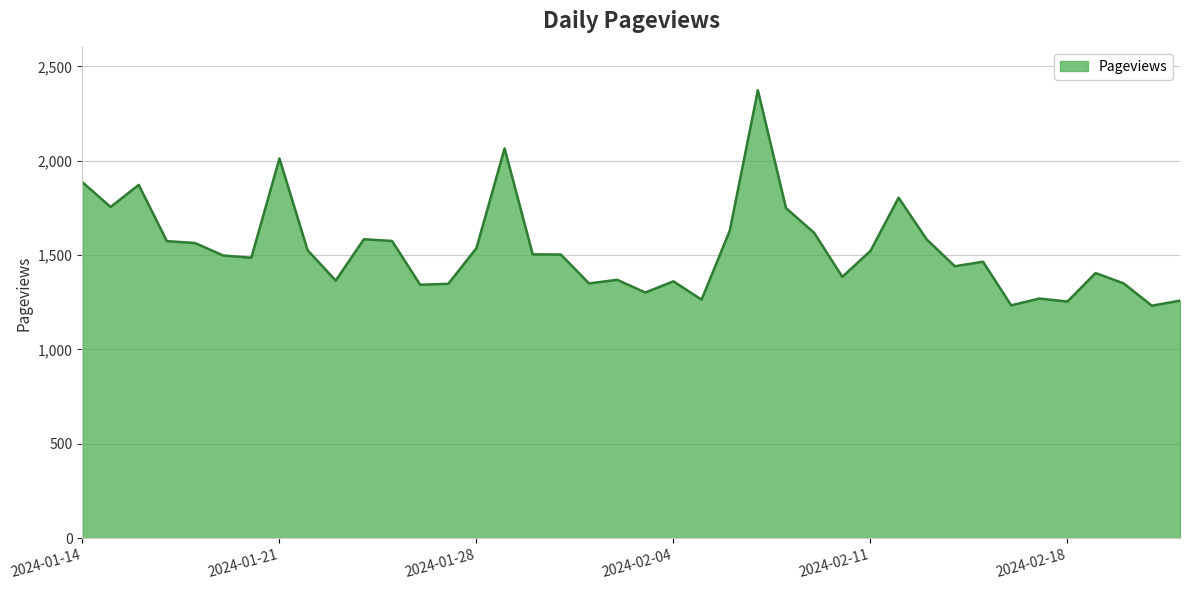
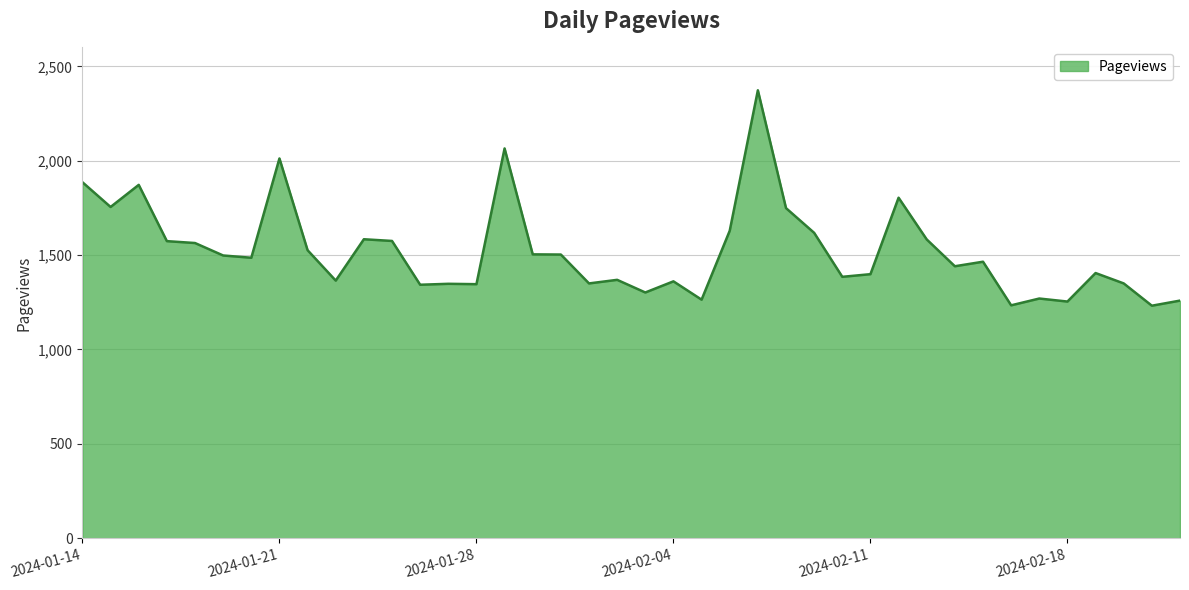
2024-01-28: 1,540 -> 1,350
2024-02-11: 1,520 -> 1,400
